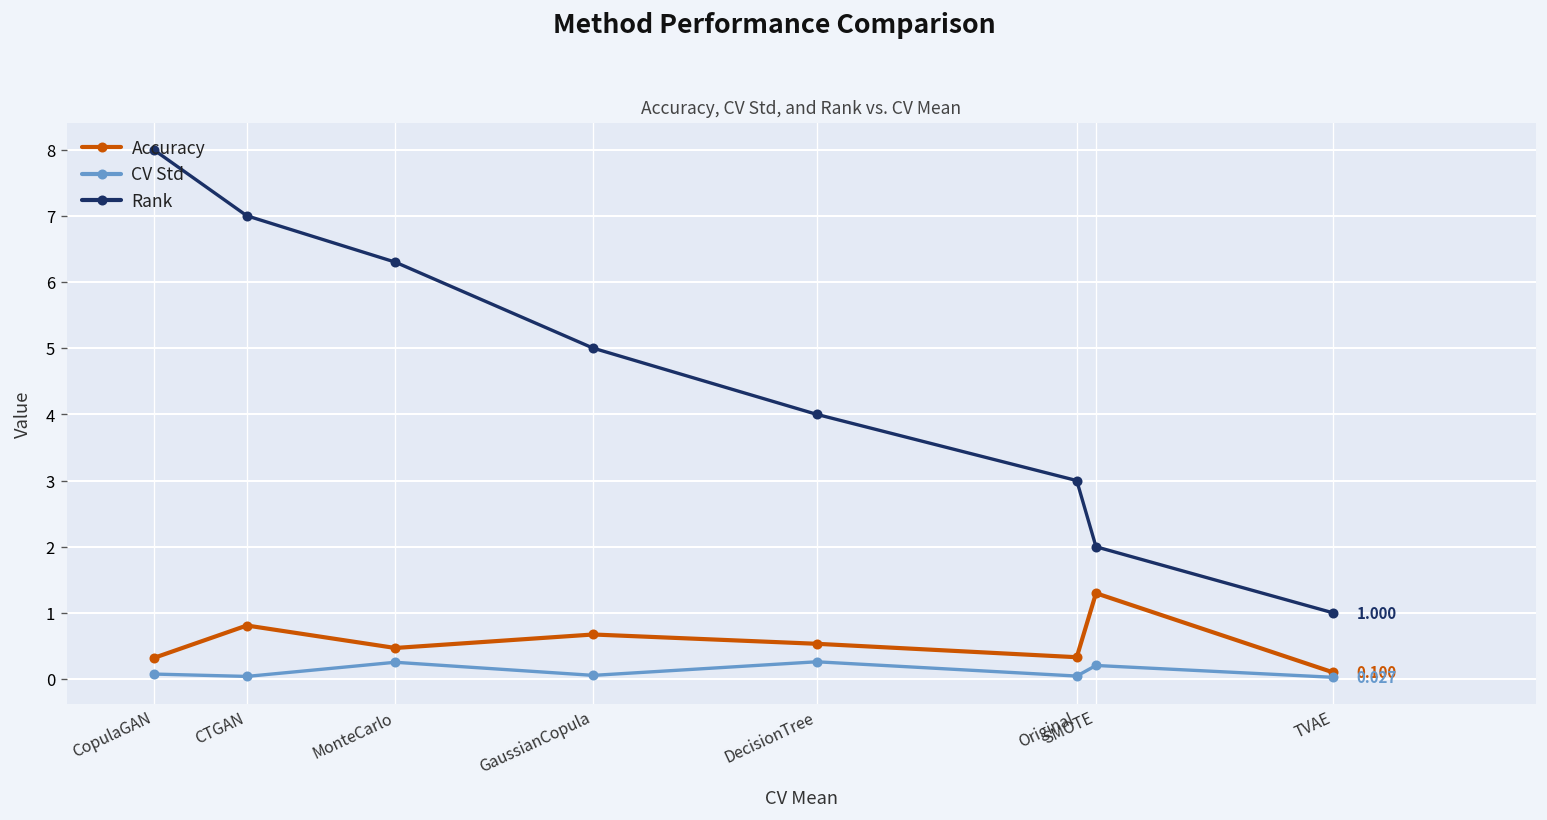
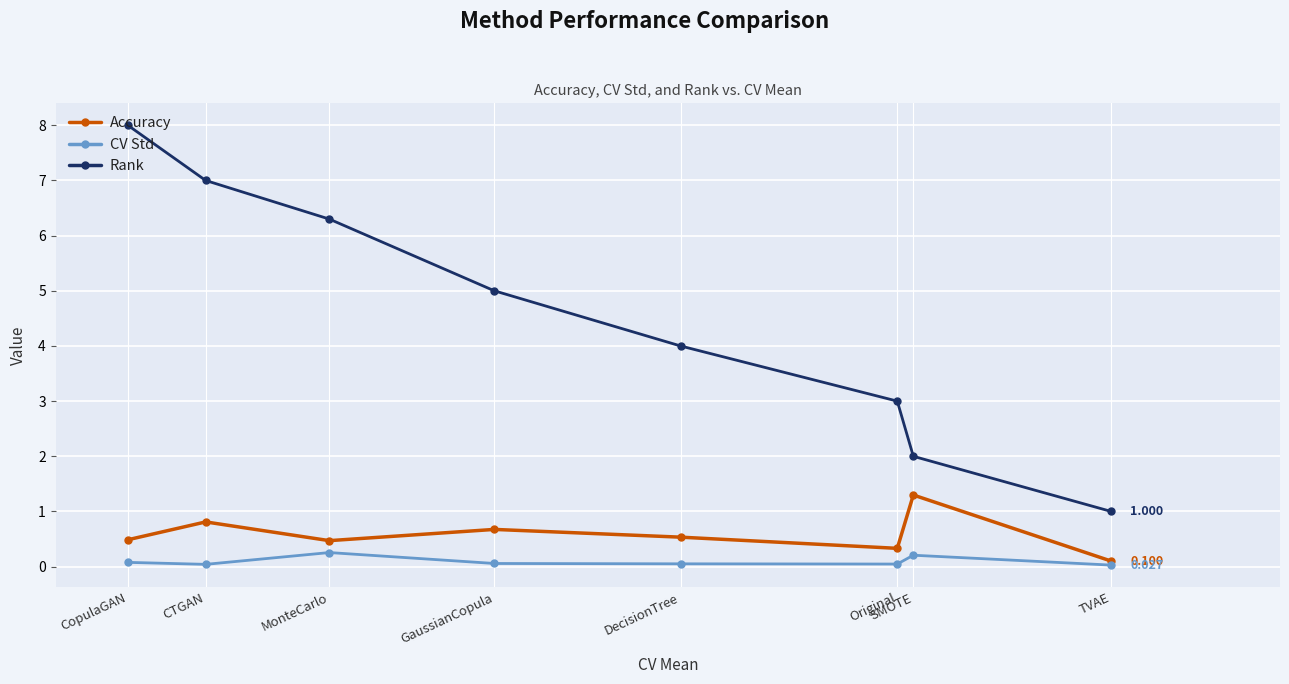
Accuracy, CopulaGAN: 0.3 -> 0.5
CV Std, DecisionTree: 0.3 -> 0.1
